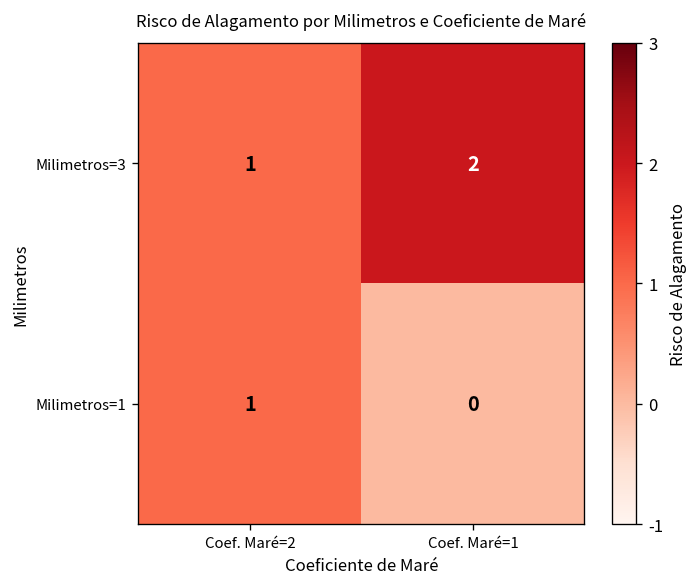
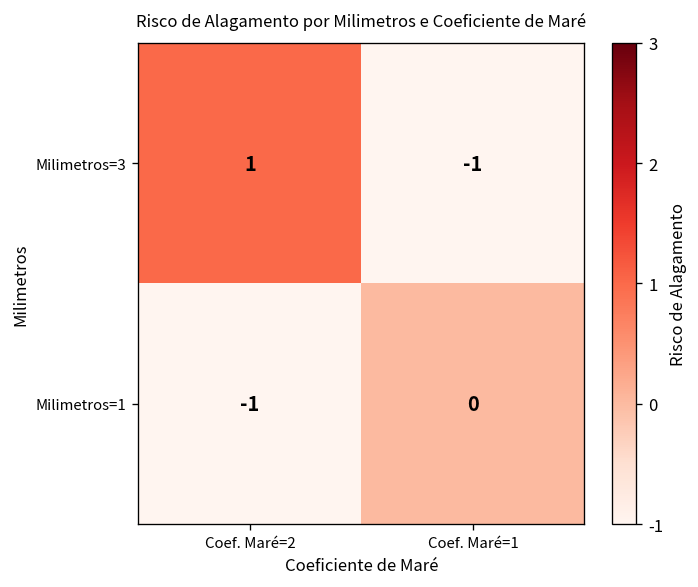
Milimetros=3, Coef. Maré=1: 2 -> -1
Milimetros=1, Coef. Maré=2: 1 -> -1
